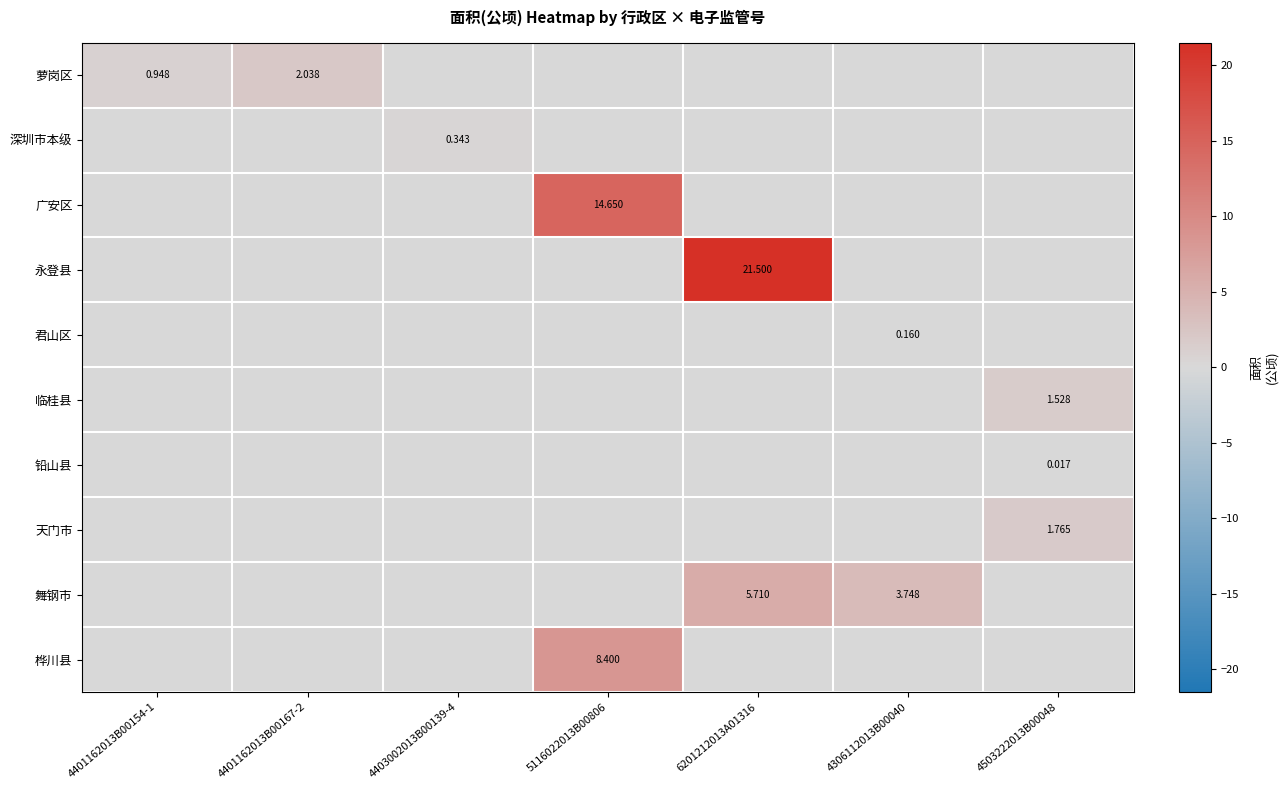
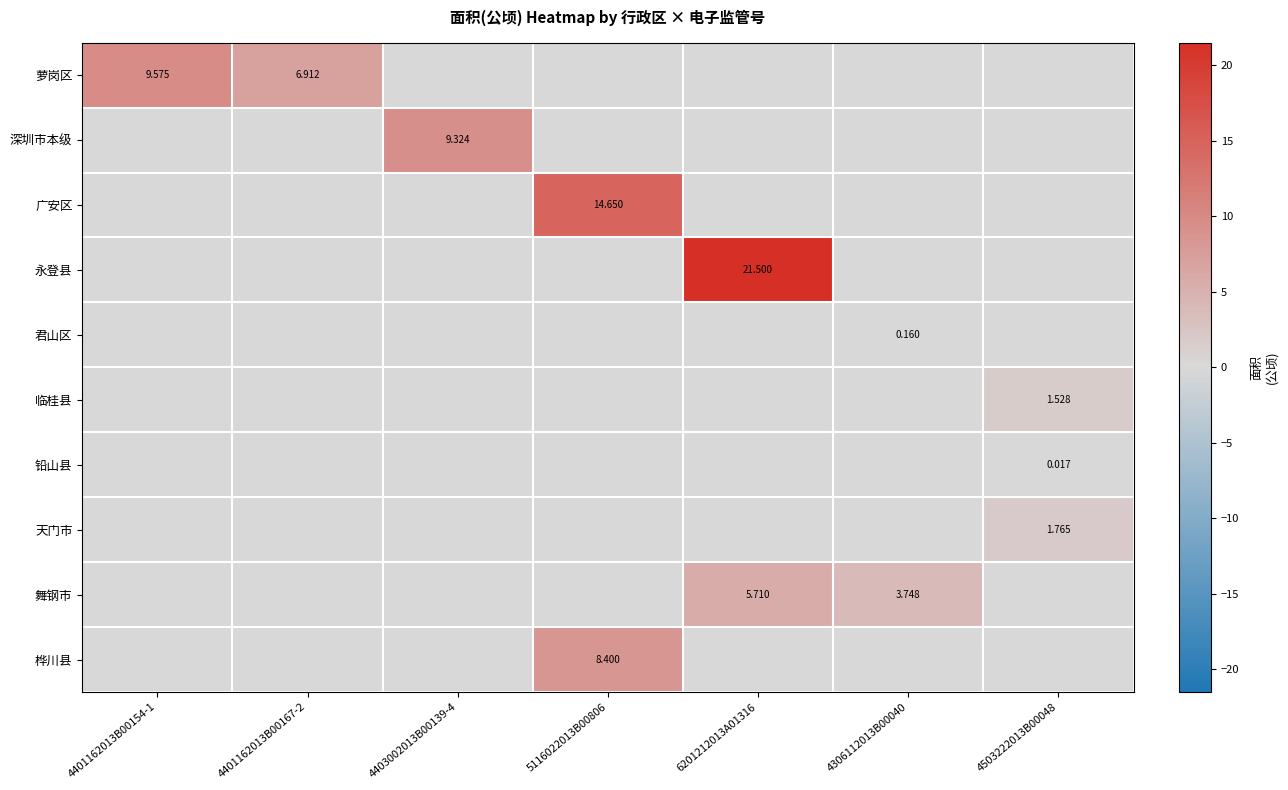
萝岗区, 4401162013B00154-1: 0.948 -> 9.575
萝岗区, 4401162013B00167-2: 2.038 -> 6.912
深圳市本级, 4403002013B00139-4: 0.343 -> 9.324
